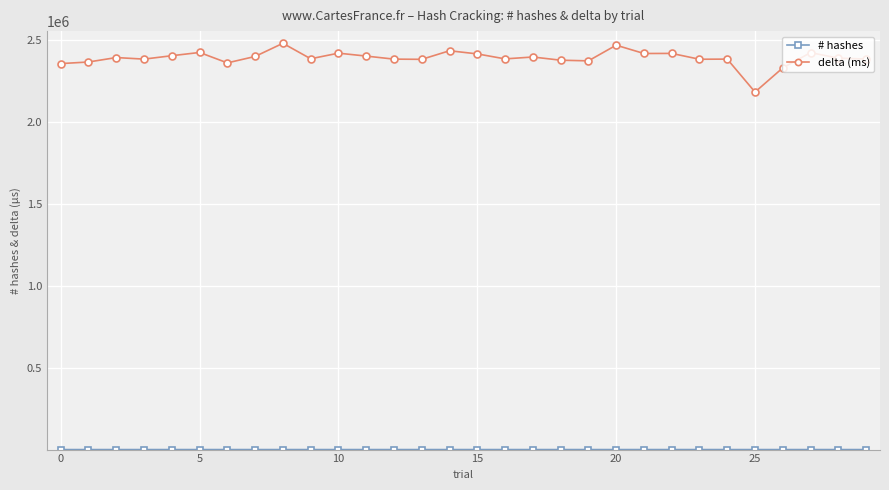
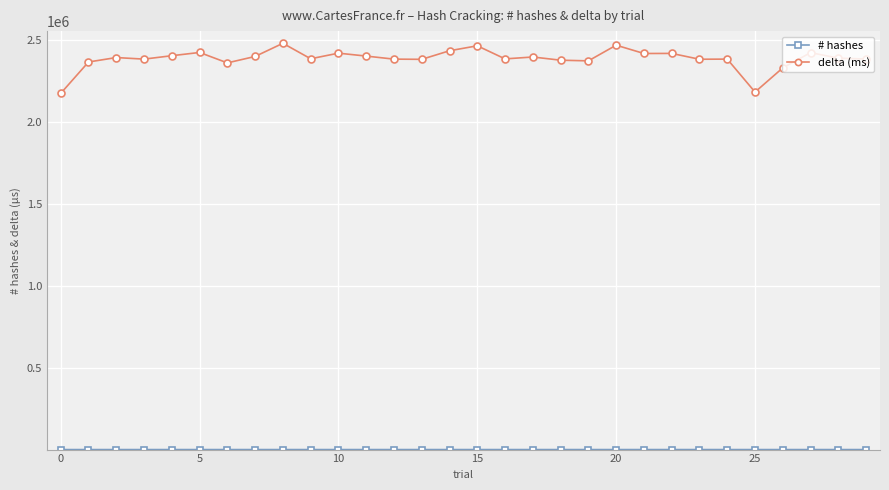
delta (ms), 0: 2350000 -> 2170000
delta (ms), 15: 2410000 -> 2460000
